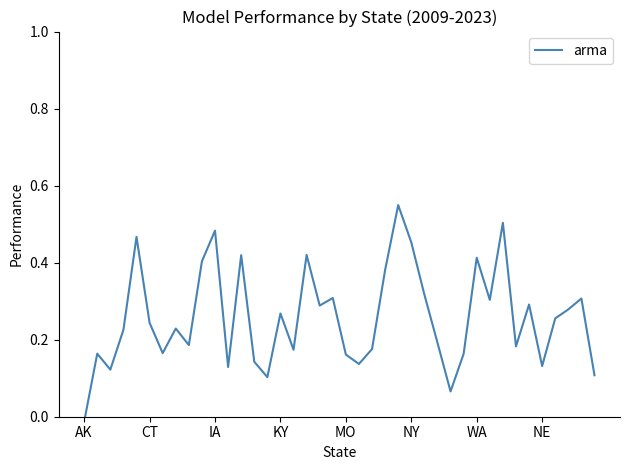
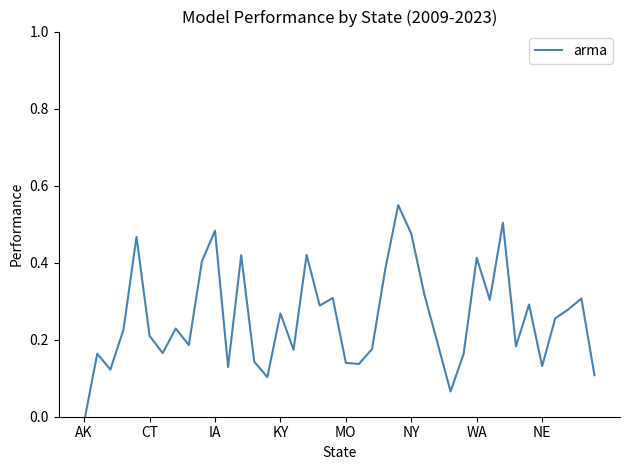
CT: 0.24 -> 0.21
MO: 0.16 -> 0.14
NY: 0.45 -> 0.47
